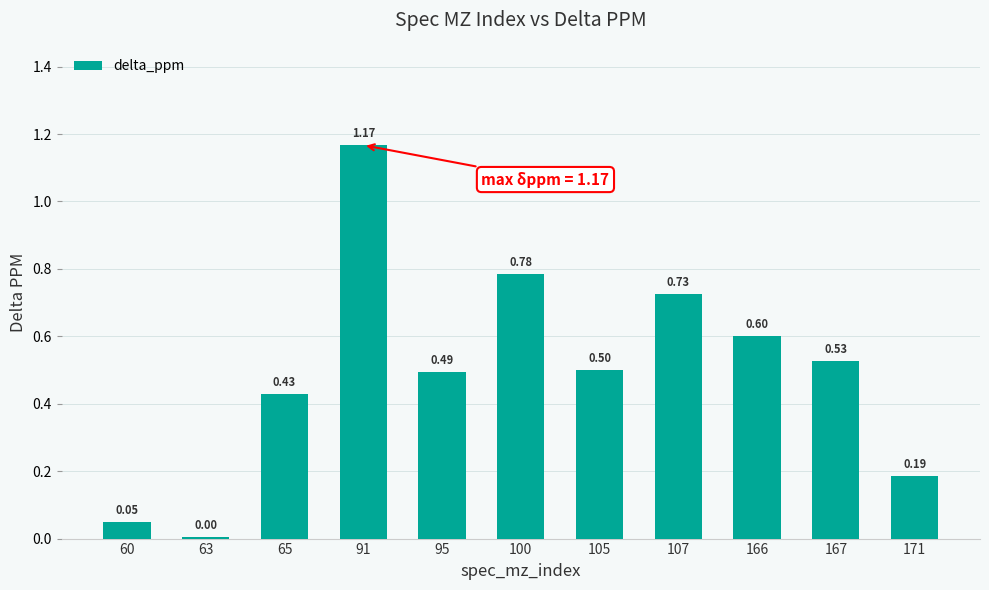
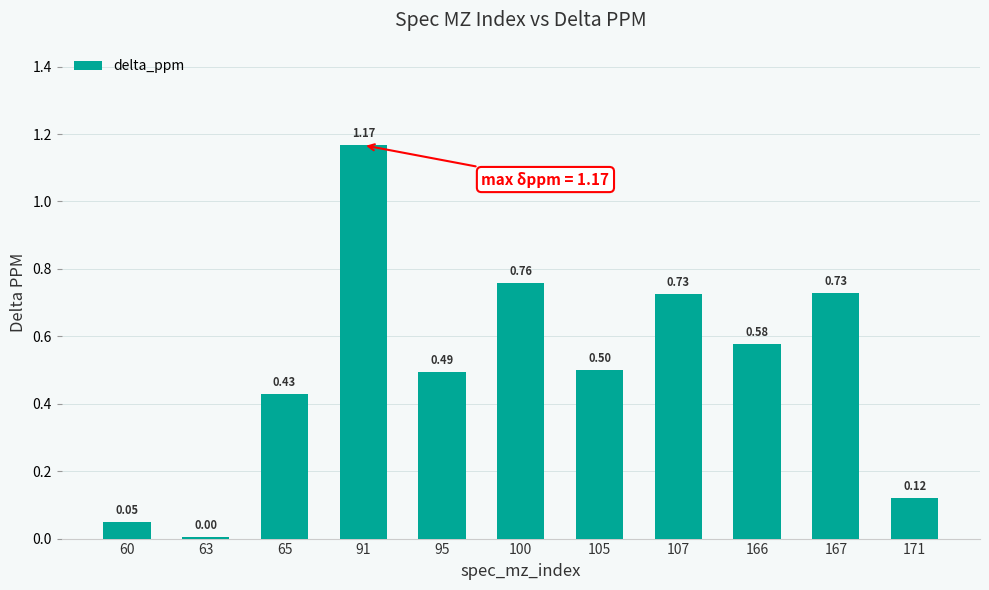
100: 0.78 -> 0.76
166: 0.60 -> 0.58
167: 0.53 -> 0.73
171: 0.19 -> 0.12
